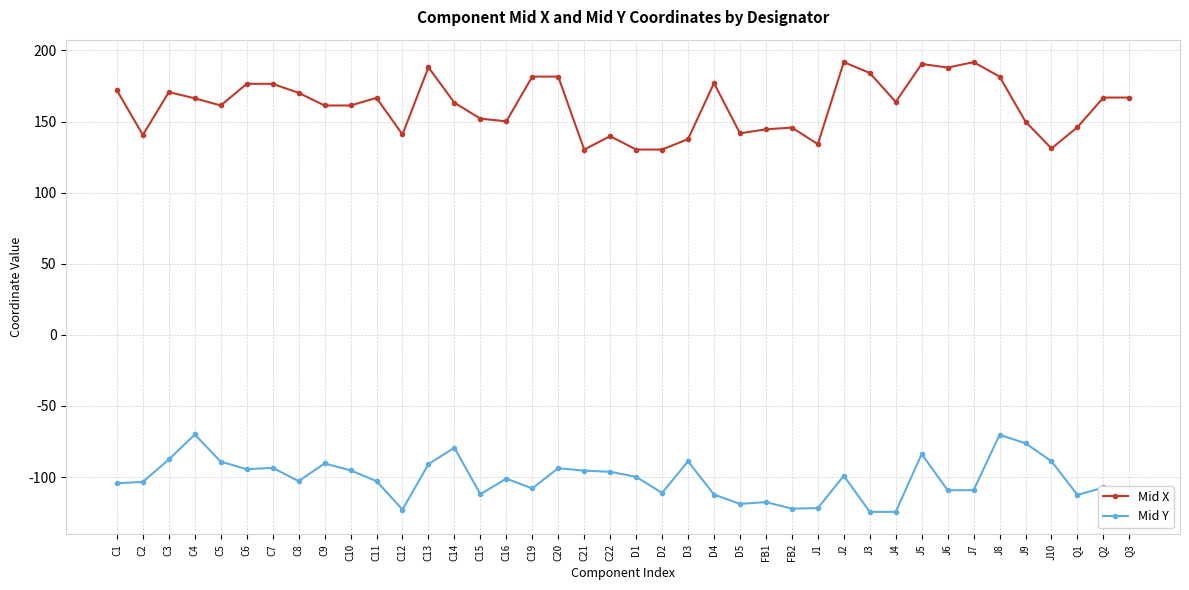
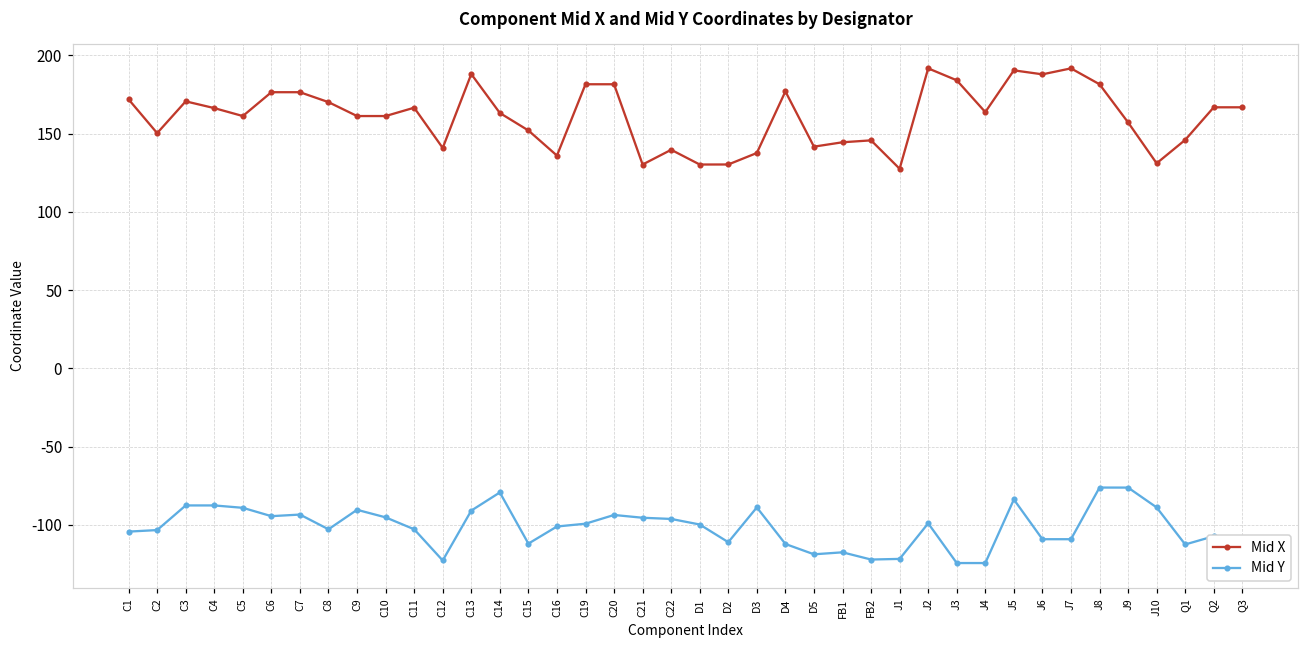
Mid X, C2: 141 -> 150
Mid Y, C4: -70 -> -88
Mid X, C16: 150 -> 136
Mid Y, C19: -108 -> -99
Mid X, J1: 134 -> 128
Mid Y, J8: -70 -> -76
Mid X, J9: 150 -> 157
